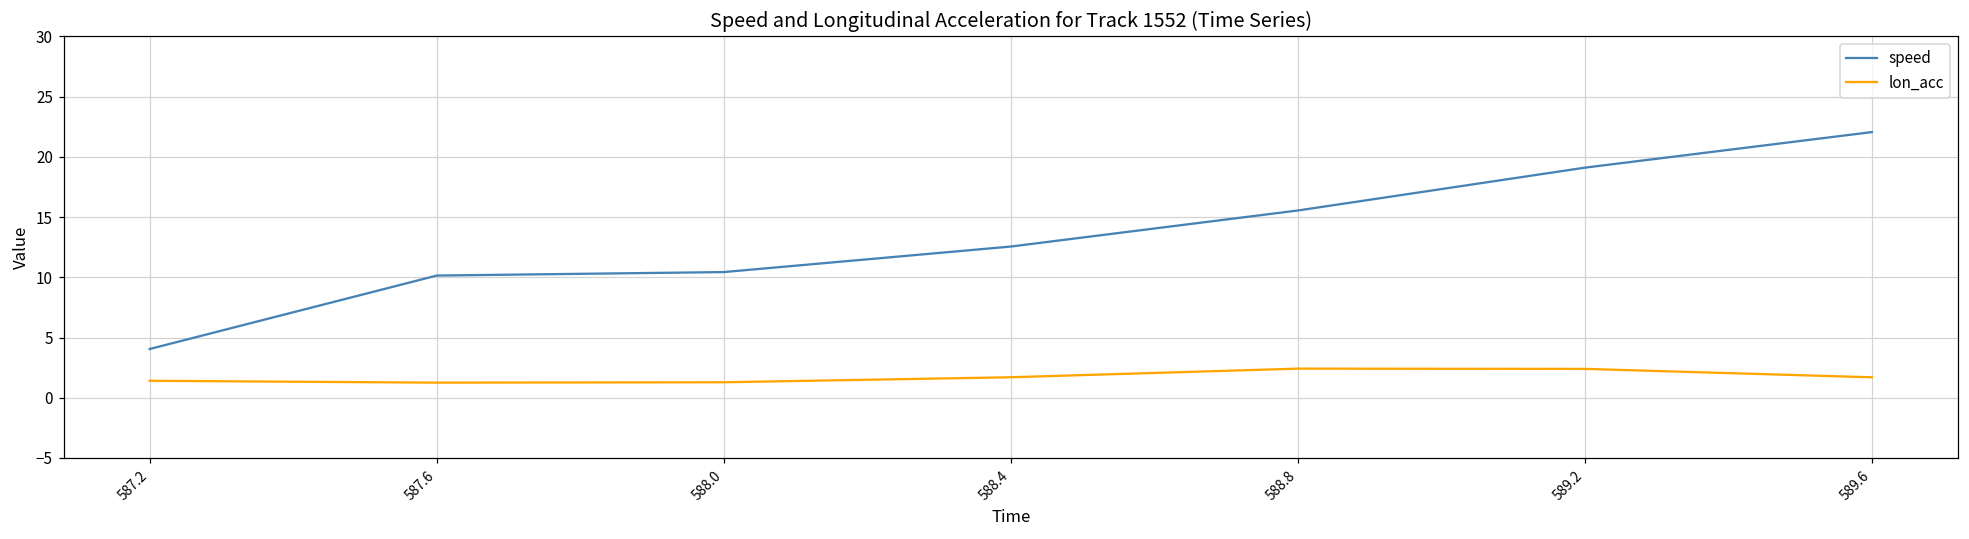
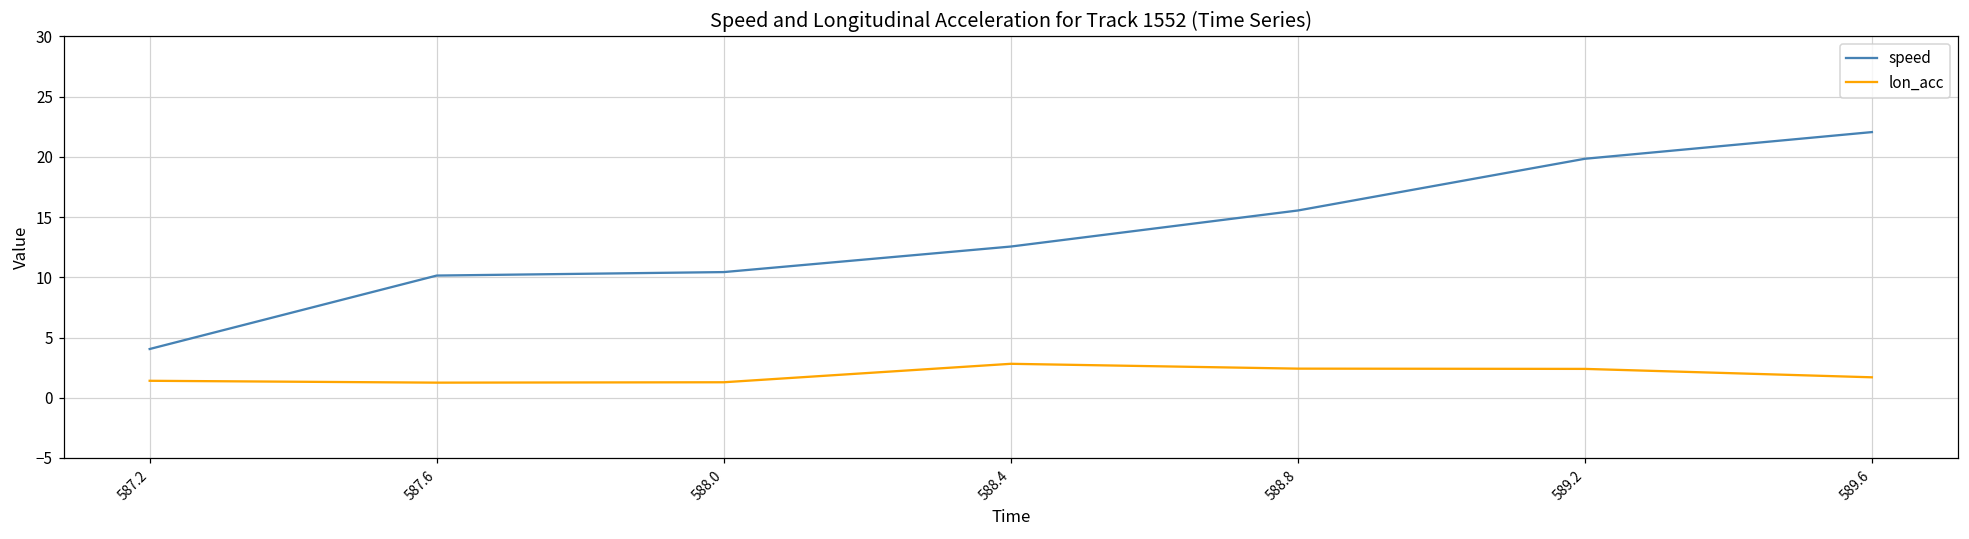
lon_acc, 588.4: 1.7 -> 2.8
speed, 589.2: 19.1 -> 19.8
